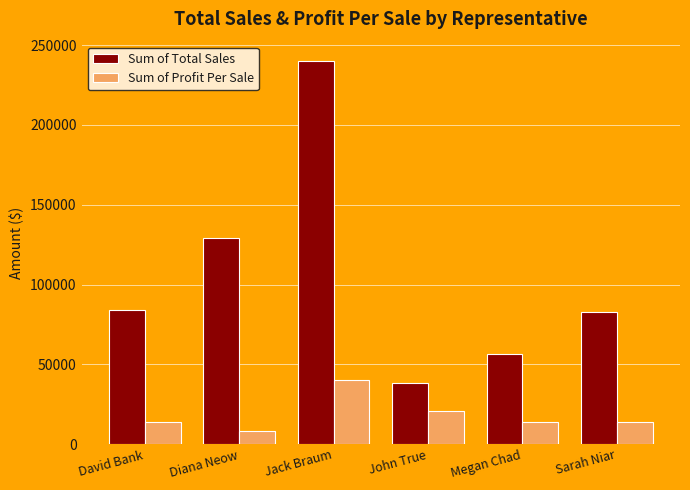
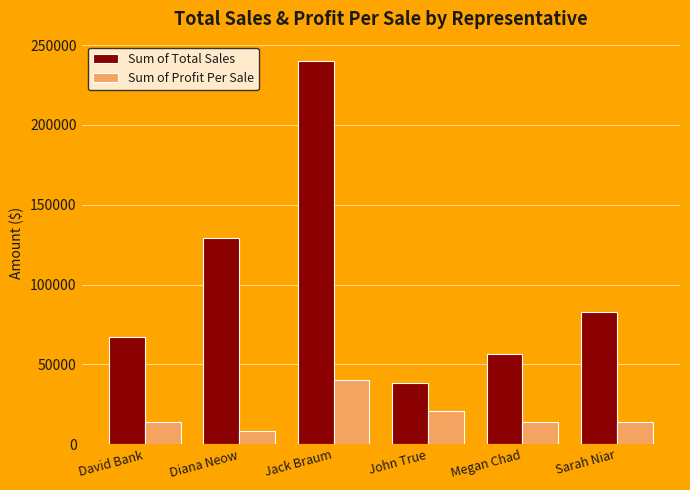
Sum of Total Sales, David Bank: 84000 -> 67000
